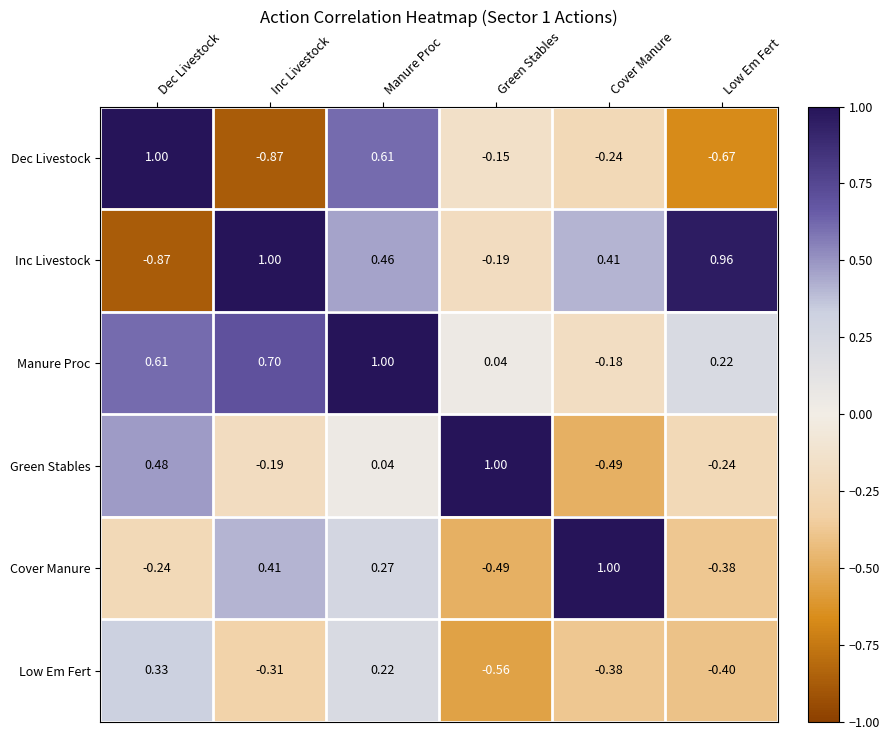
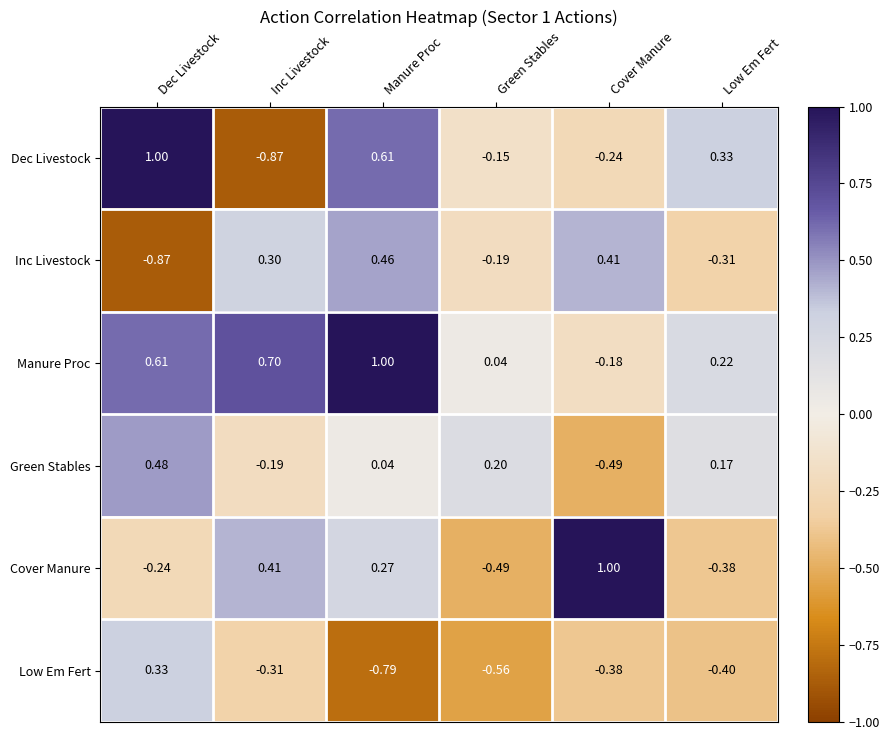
Dec Livestock, Low Em Fert: -0.67 -> 0.33
Inc Livestock, Inc Livestock: 1.00 -> 0.30
Inc Livestock, Low Em Fert: 0.96 -> -0.31
Green Stables, Green Stables: 1.00 -> 0.20
Green Stables, Low Em Fert: -0.24 -> 0.17
Low Em Fert, Manure Proc: 0.22 -> -0.79
